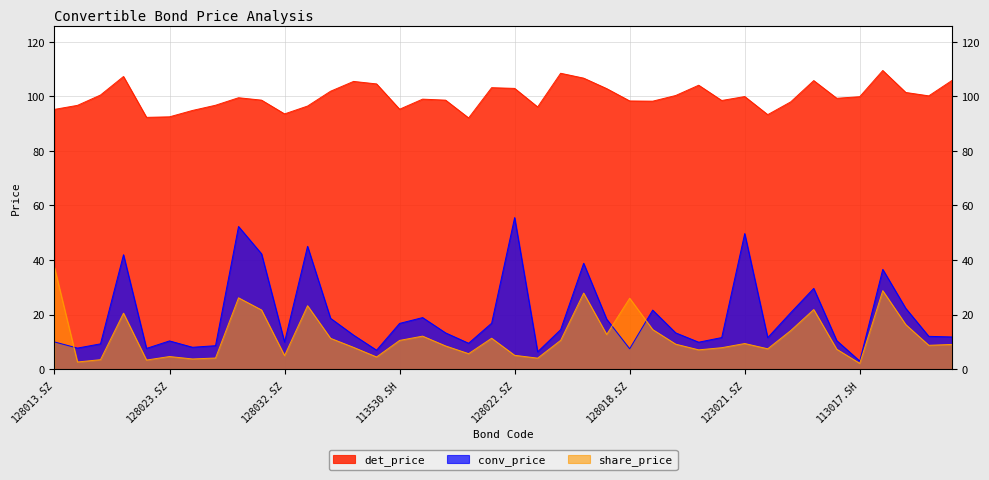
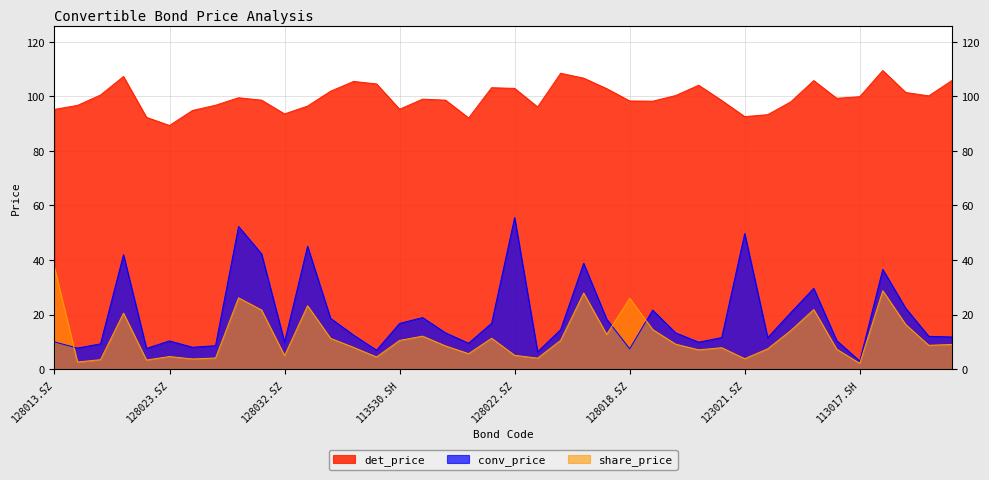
det_price, 128023.SZ: 93 -> 89
det_price, 123021.SZ: 100 -> 93
share_price, 123021.SZ: 9 -> 4
